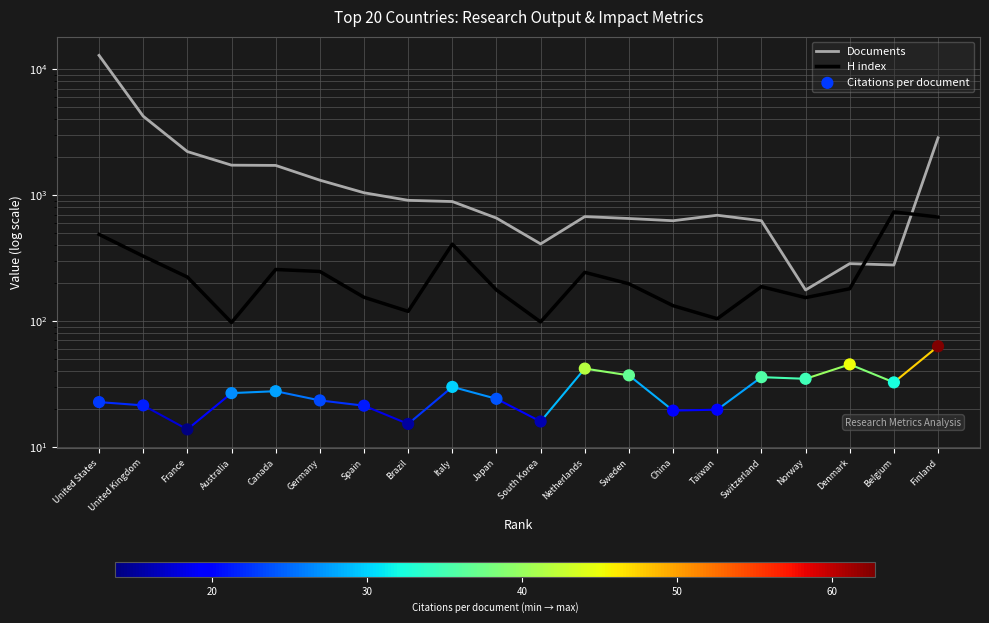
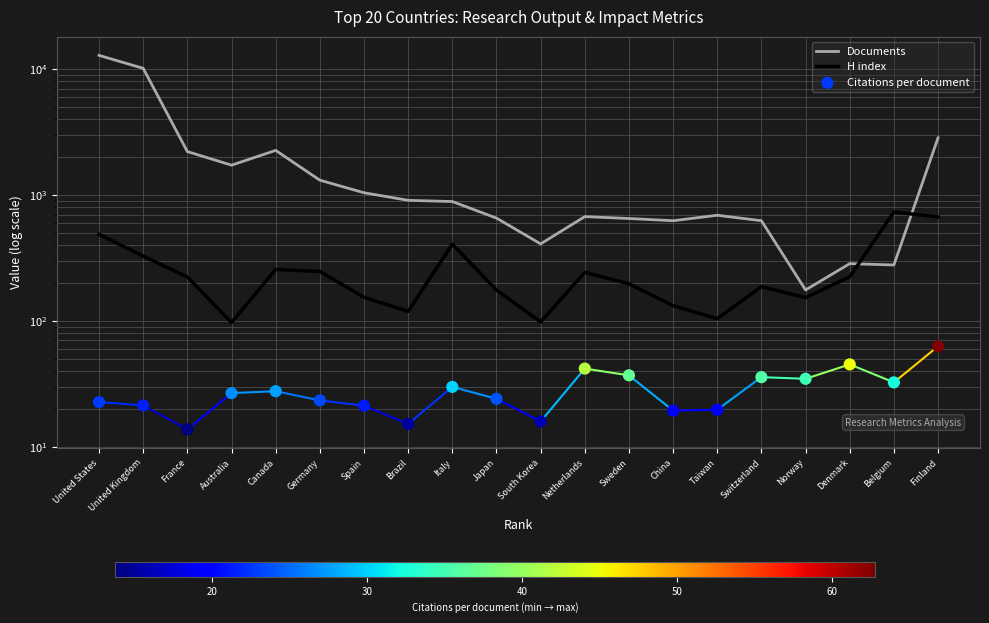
Documents, United Kingdom: 4200 -> 10000
Documents, Canada: 1700 -> 2300
H index, Denmark: 180 -> 220
